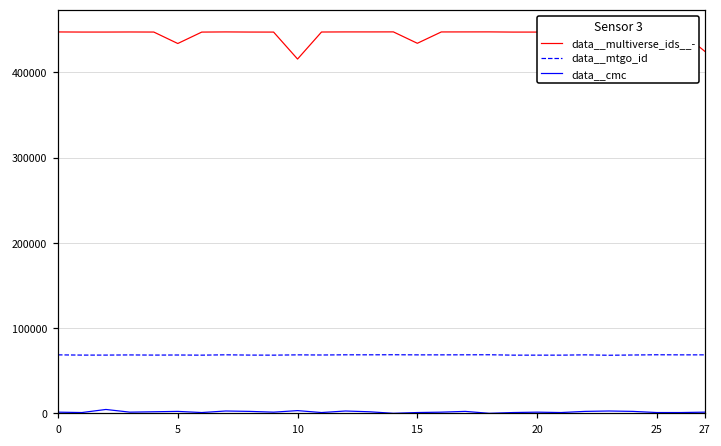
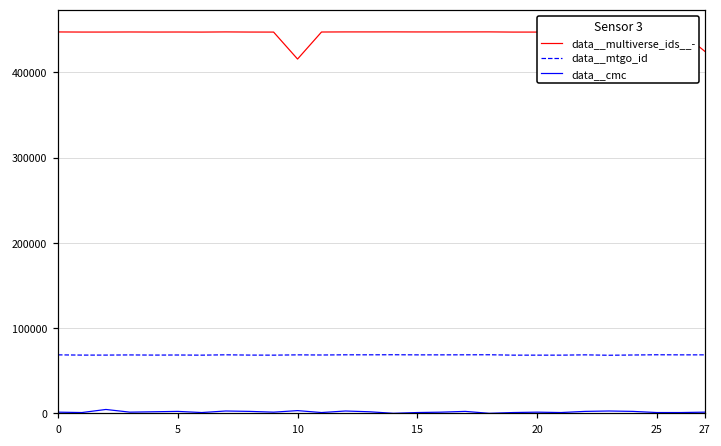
data__multiverse_ids__-, 5: 430000 -> 450000
data__multiverse_ids__-, 15: 430000 -> 450000
